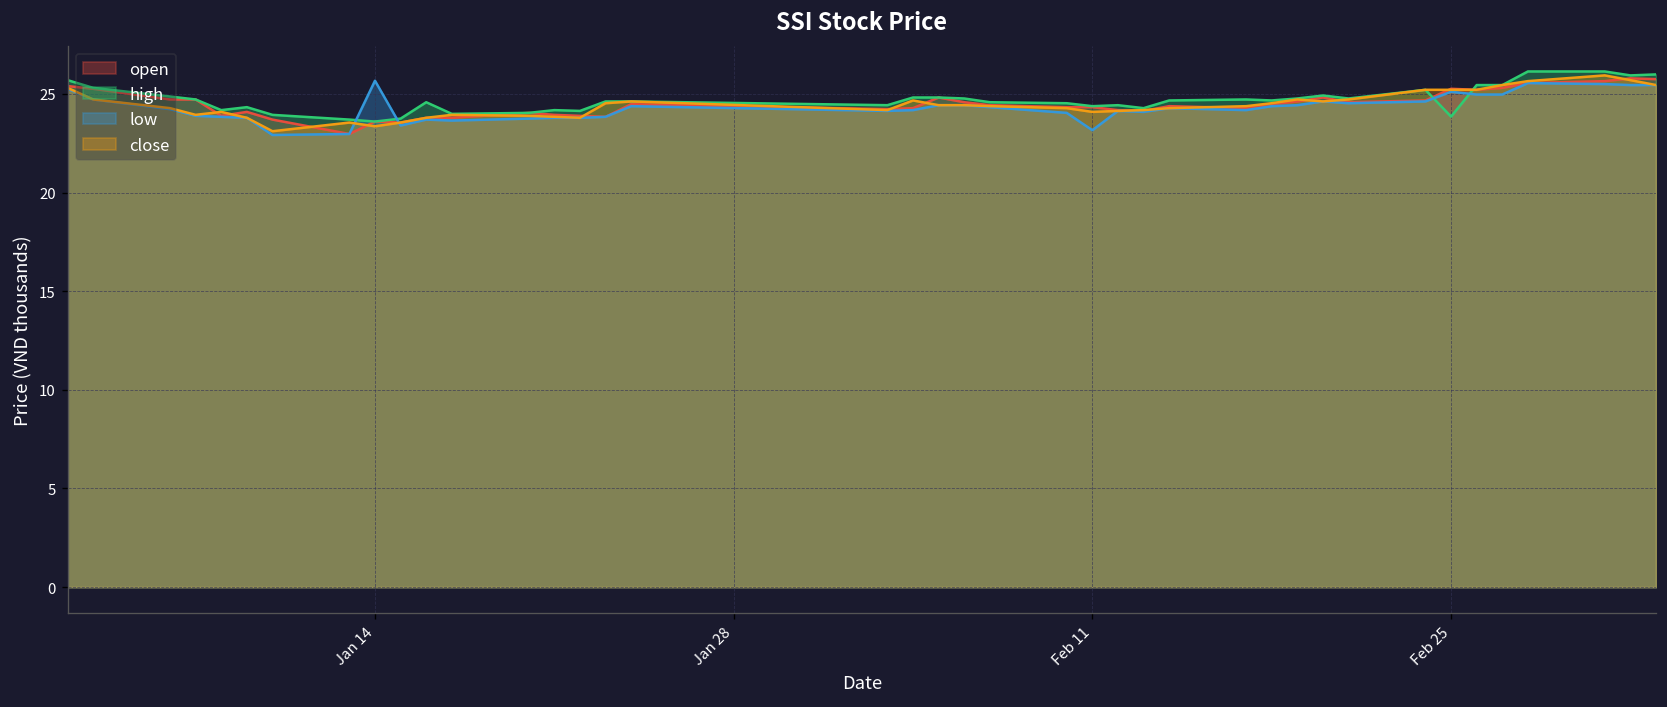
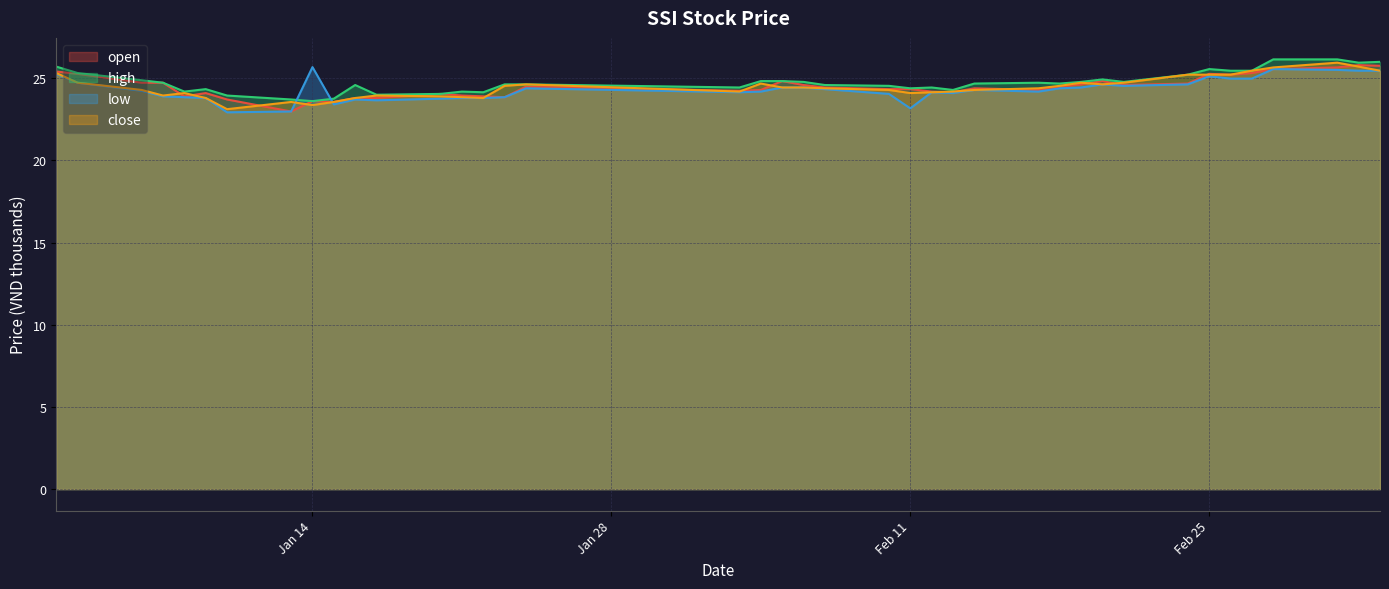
high, Feb 25: 23.9 -> 25.6
